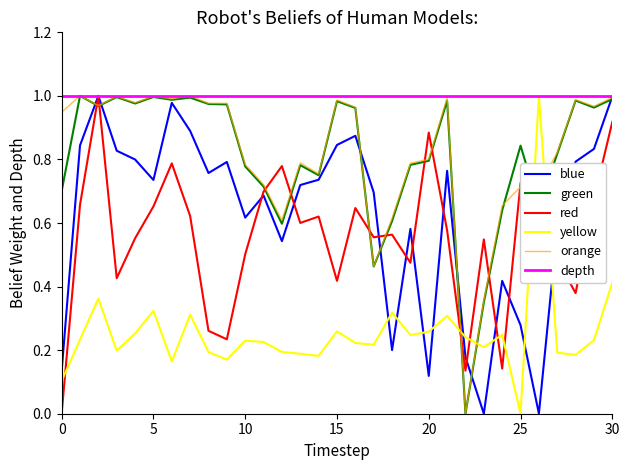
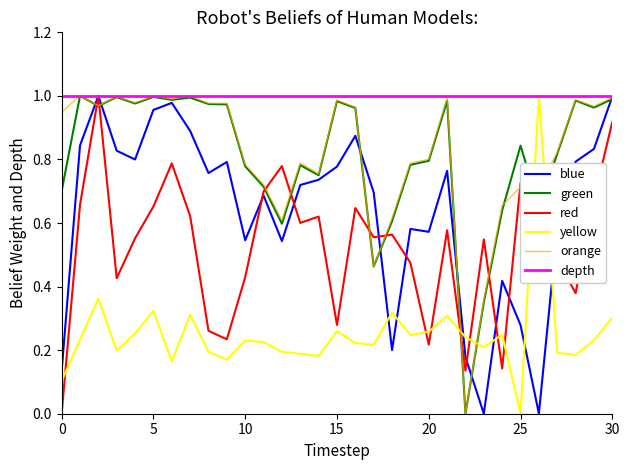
blue, 5: 0.74 -> 0.96
blue, 10: 0.62 -> 0.55
red, 10: 0.50 -> 0.43
blue, 15: 0.85 -> 0.78
red, 15: 0.42 -> 0.28
blue, 20: 0.12 -> 0.57
red, 20: 0.88 -> 0.22
yellow, 30: 0.41 -> 0.30
